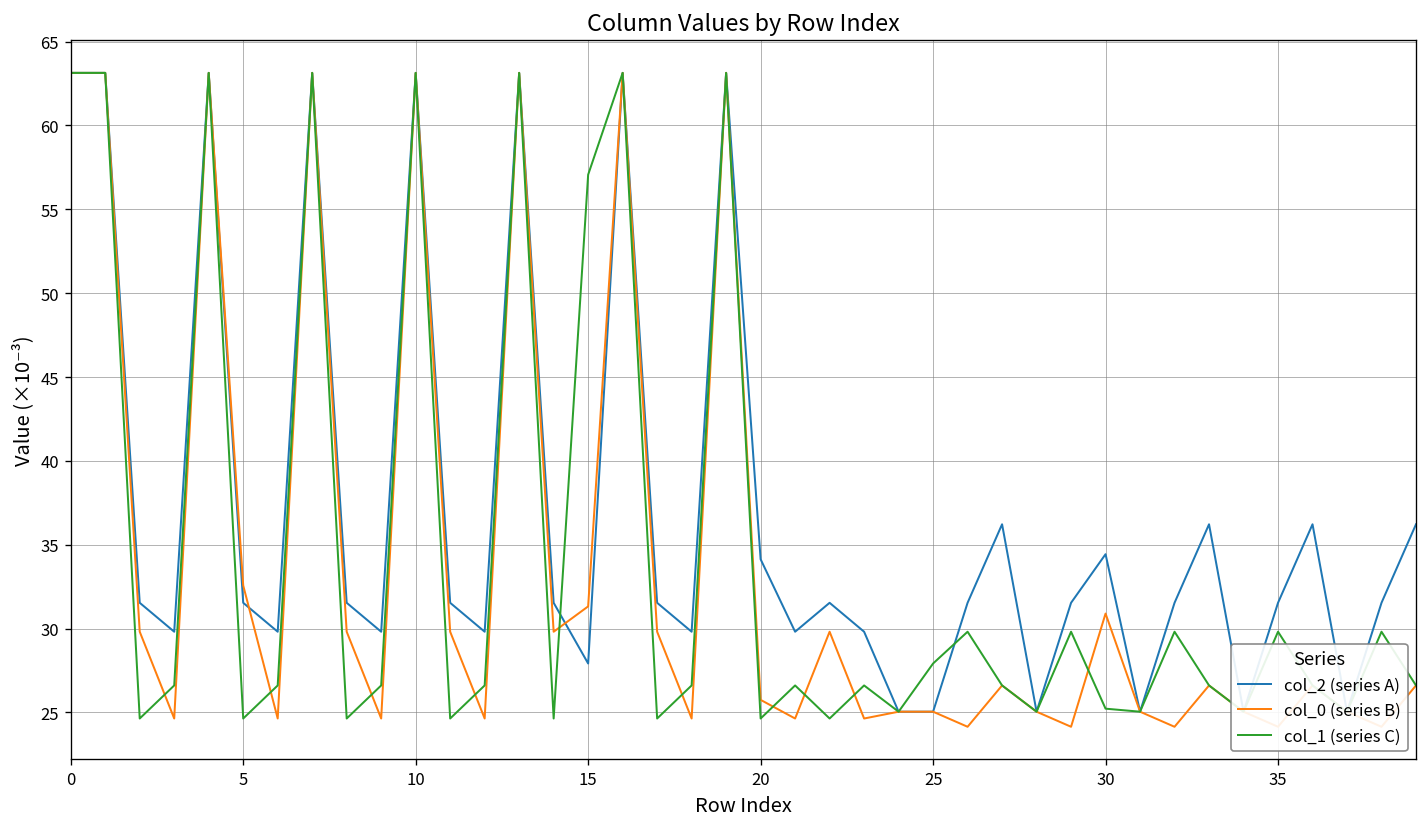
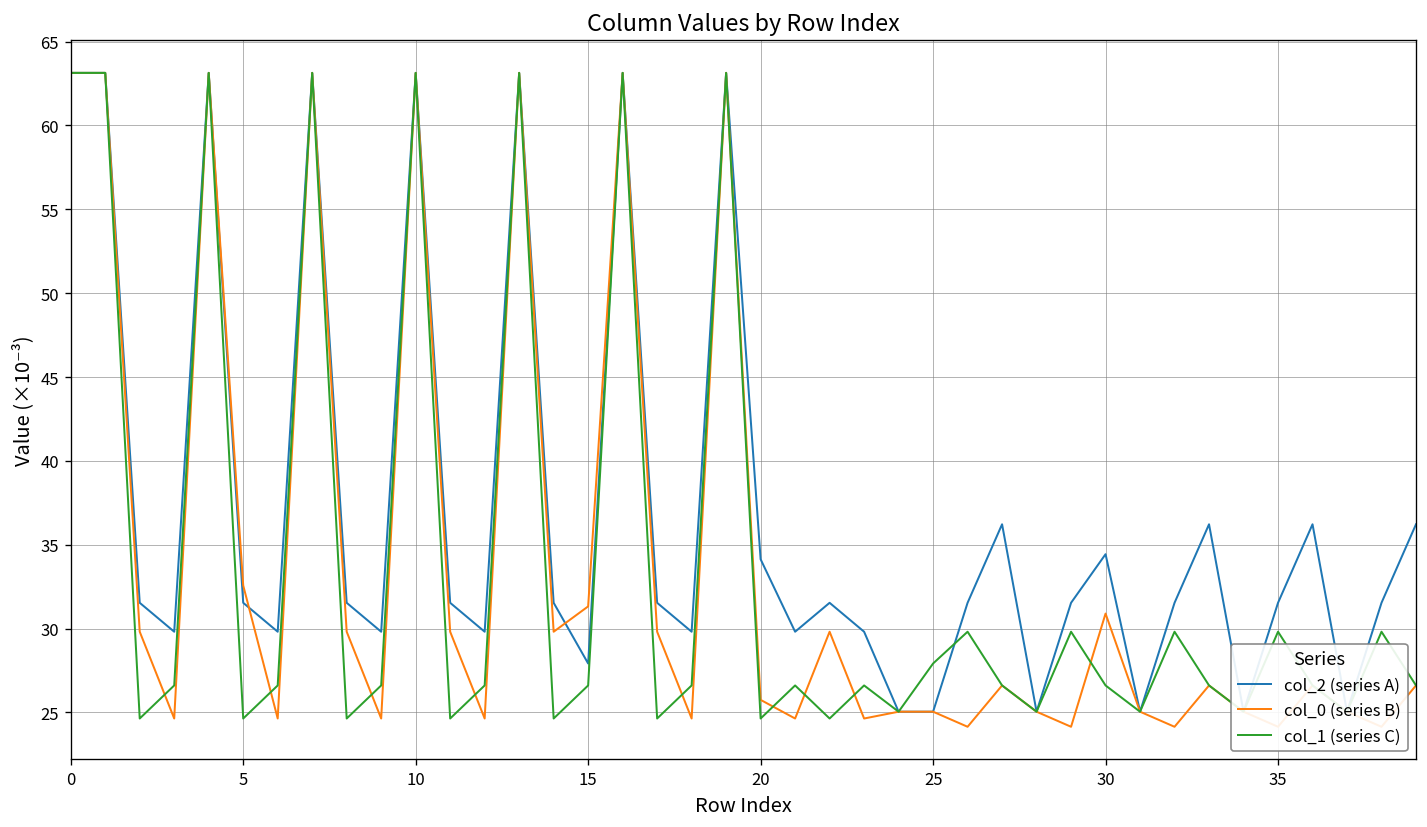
col_1 (series C), 15: 57.1 -> 26.6
col_1 (series C), 30: 25.2 -> 26.6
